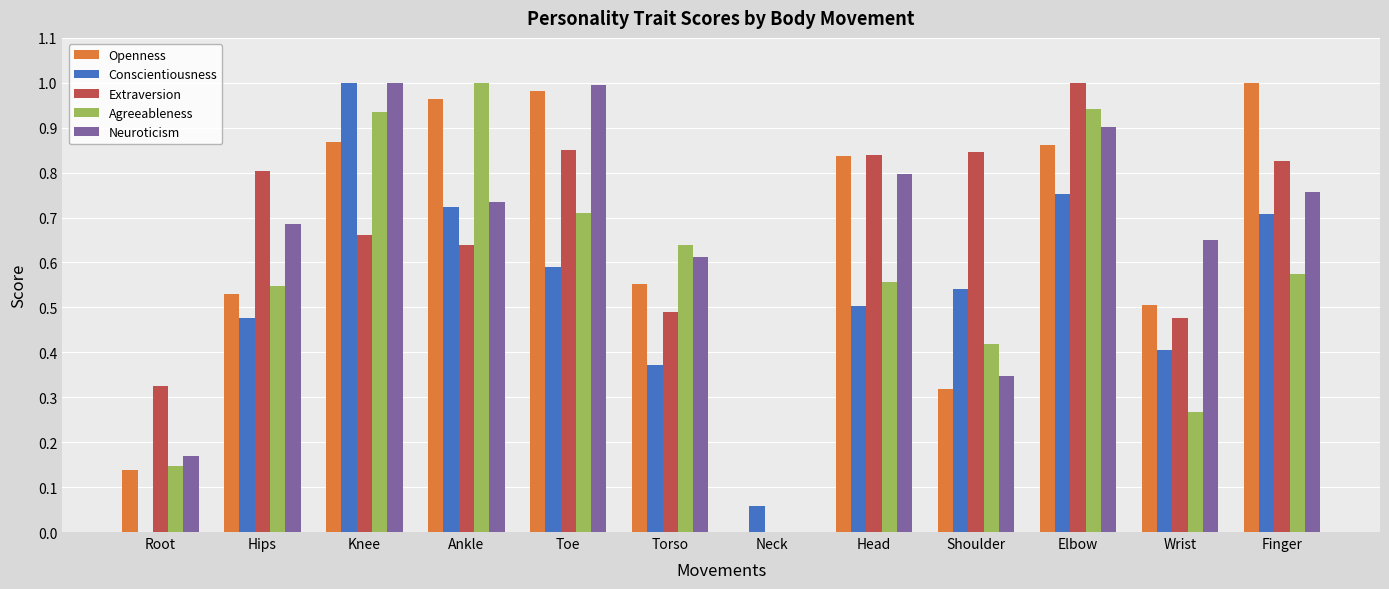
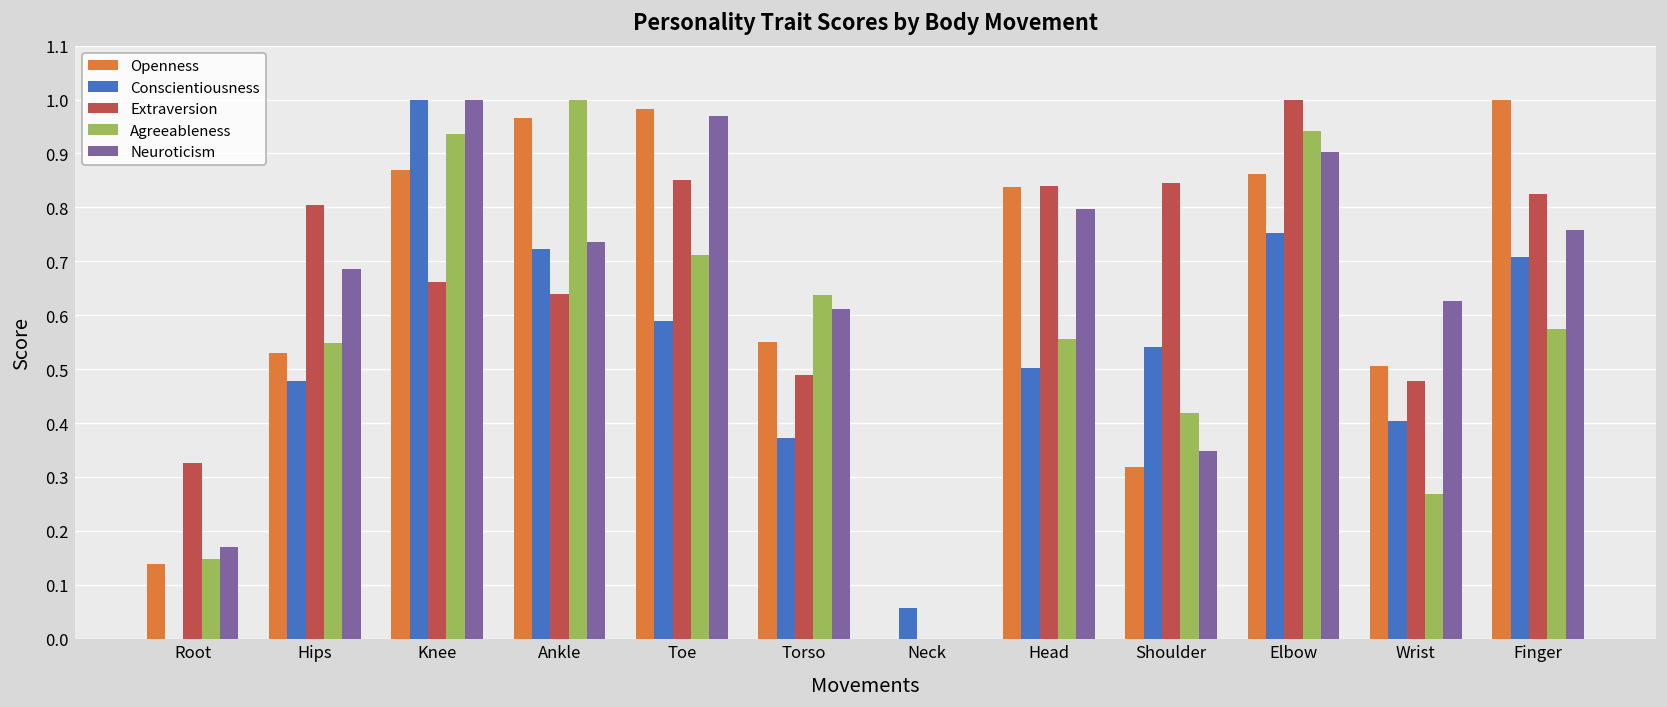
Neuroticism, Toe: 1.00 -> 0.97
Neuroticism, Wrist: 0.65 -> 0.63
